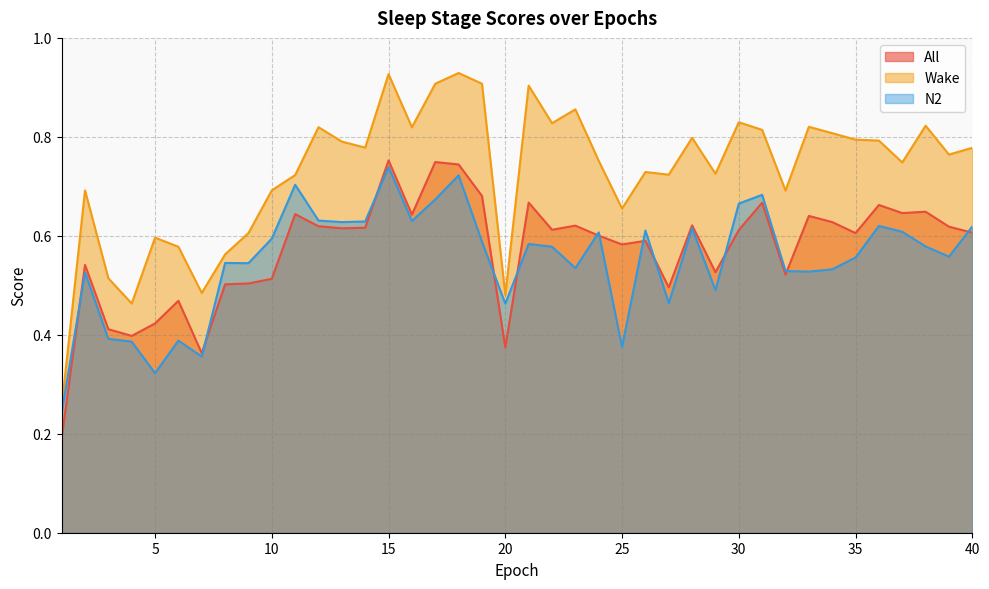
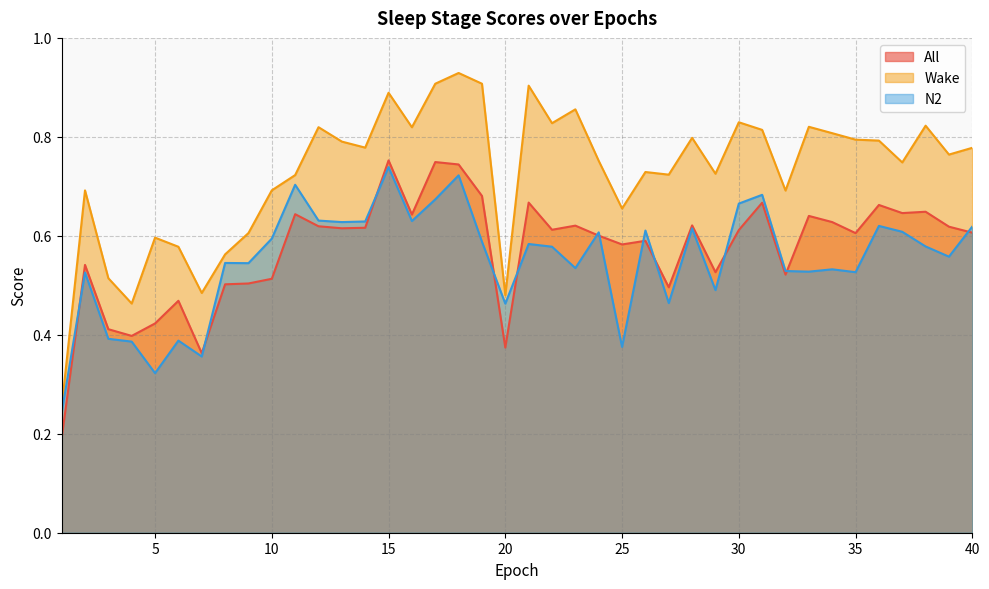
Wake, 15: 0.93 -> 0.89
N2, 35: 0.56 -> 0.53
